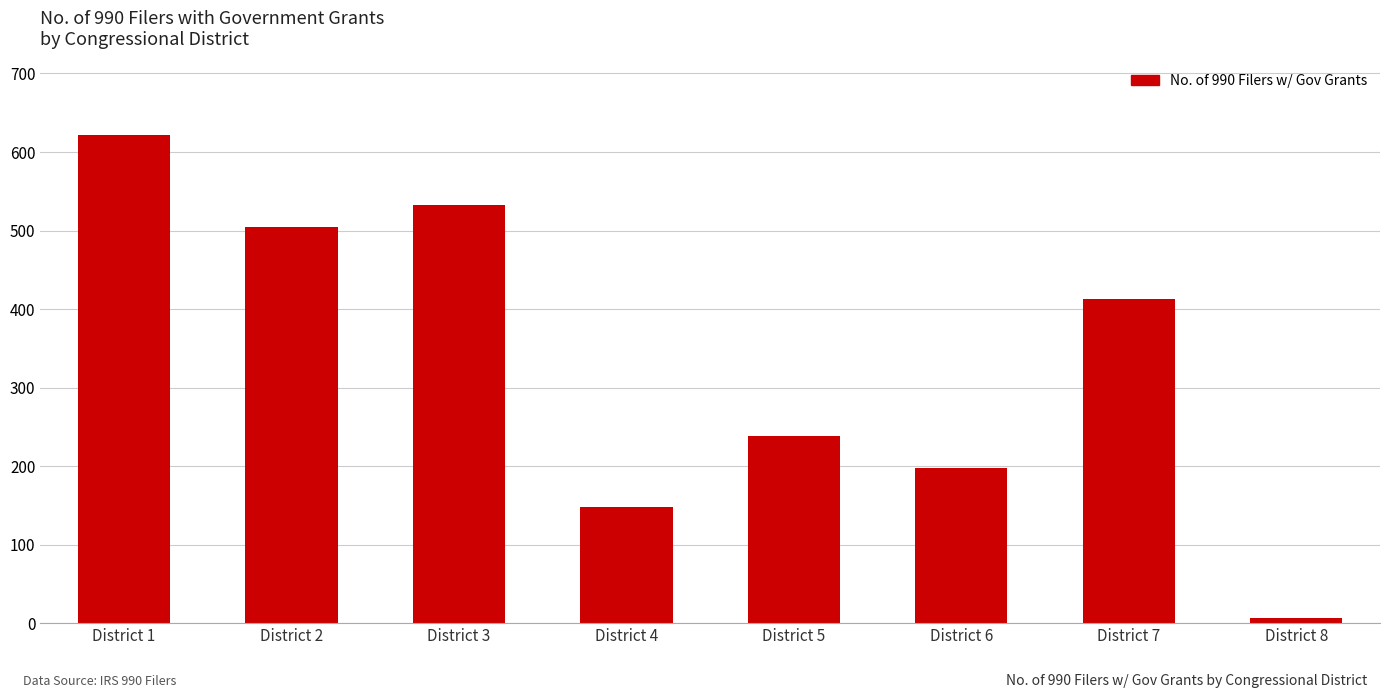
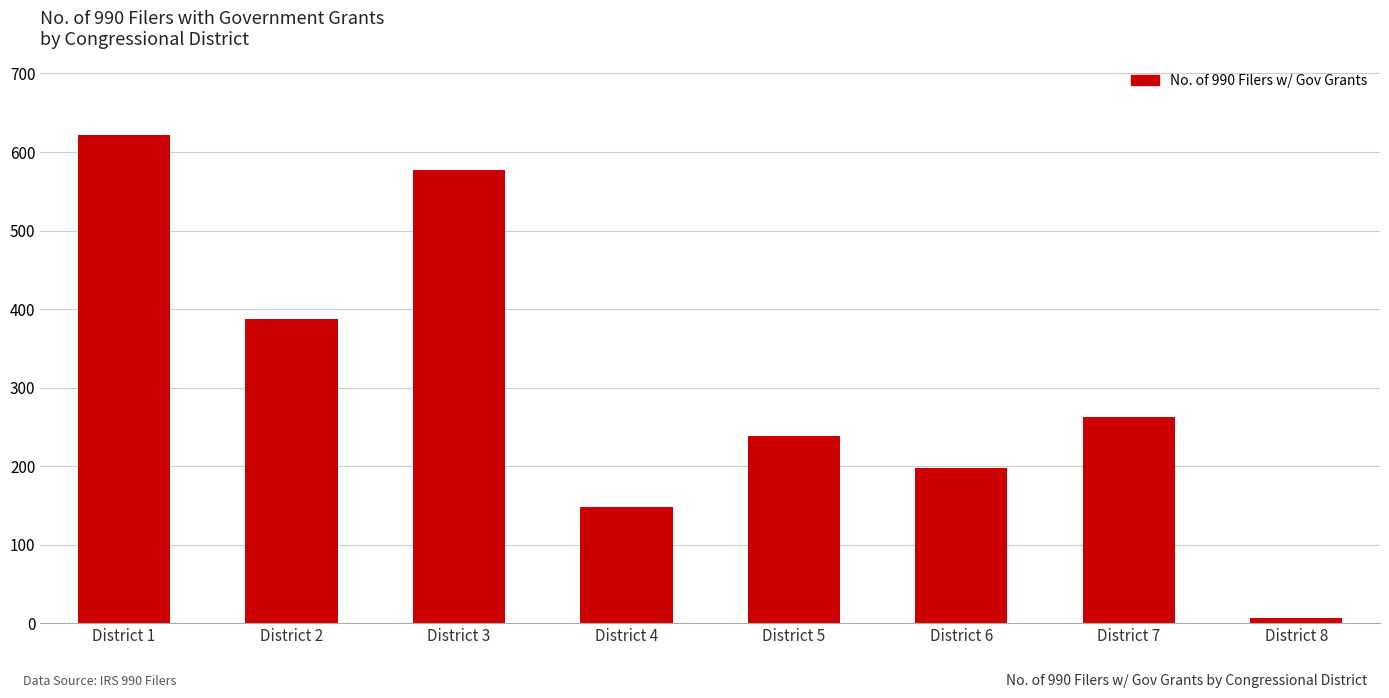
District 2: 500 -> 390
District 3: 530 -> 580
District 7: 410 -> 260
